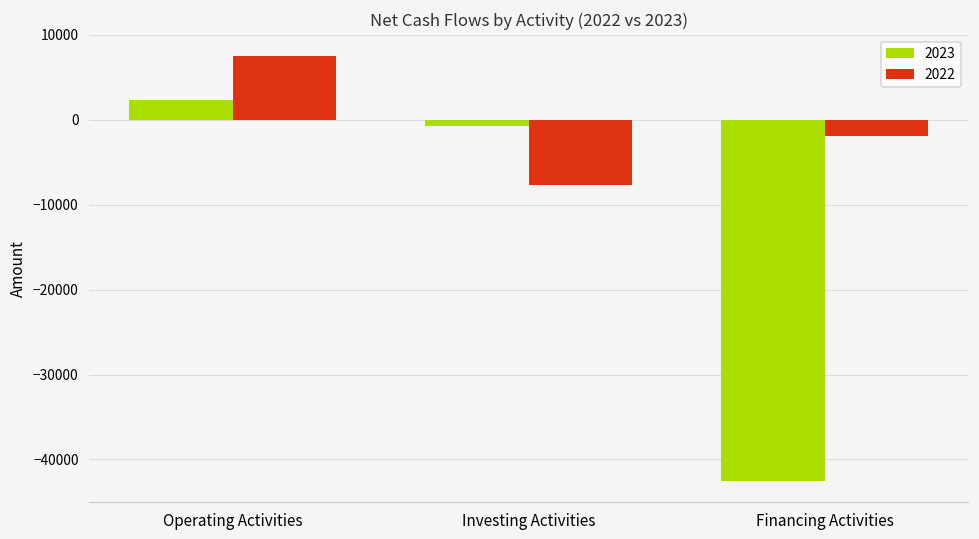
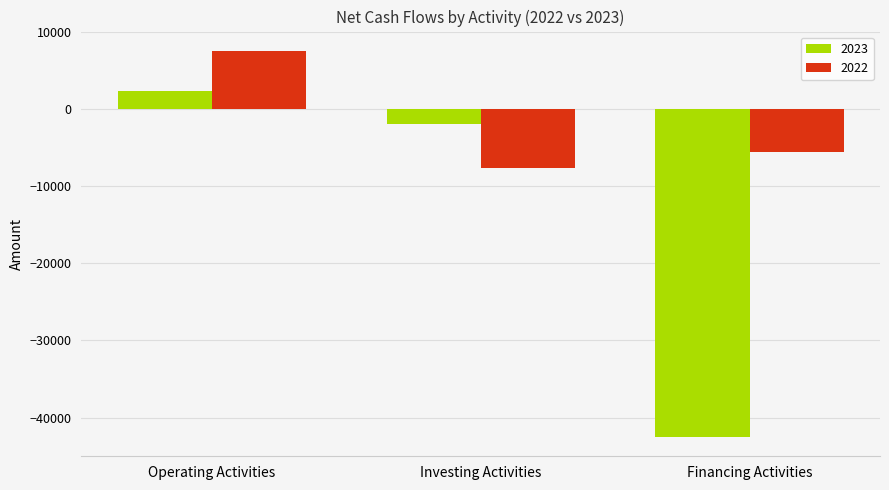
2023, Investing Activities: -1000 -> -2000
2022, Financing Activities: -2000 -> -6000
